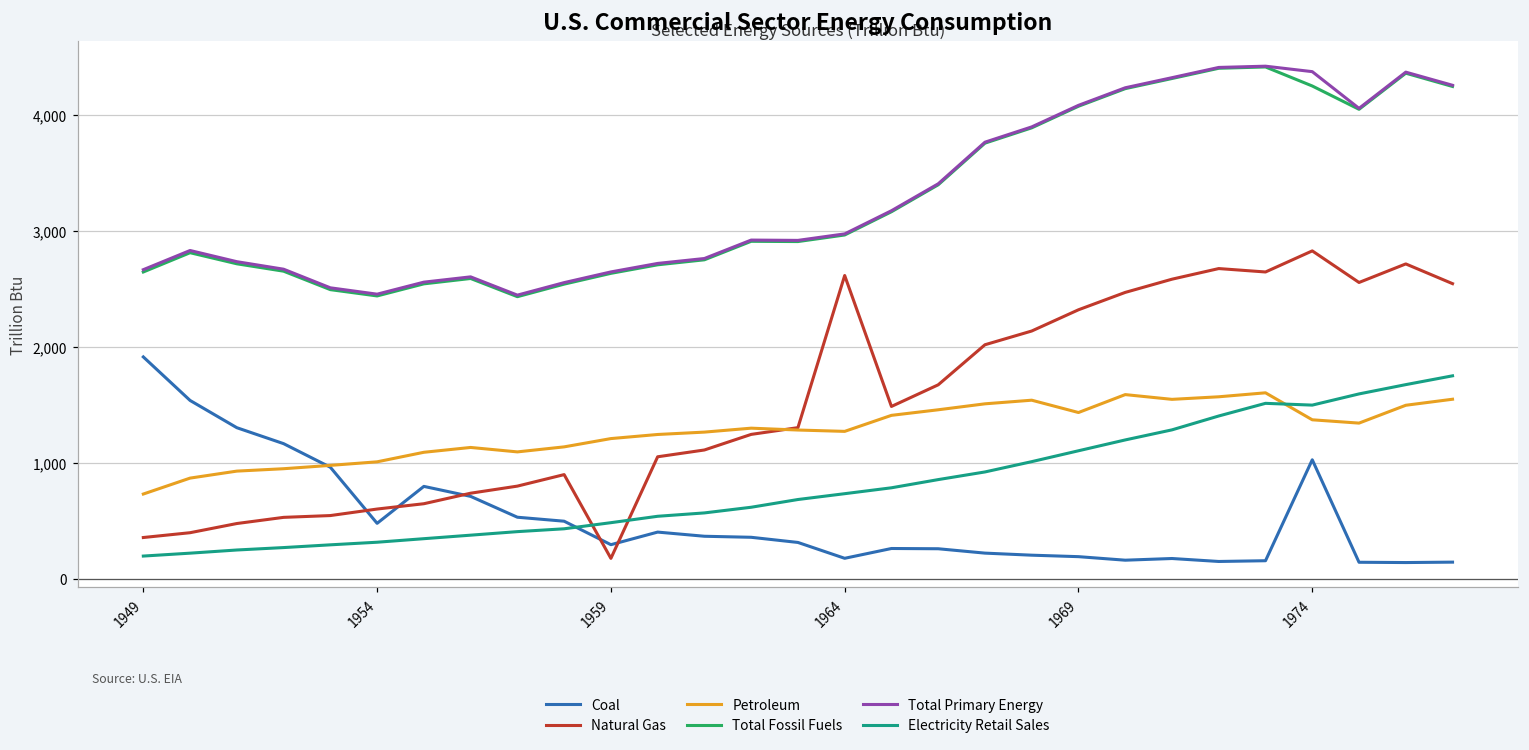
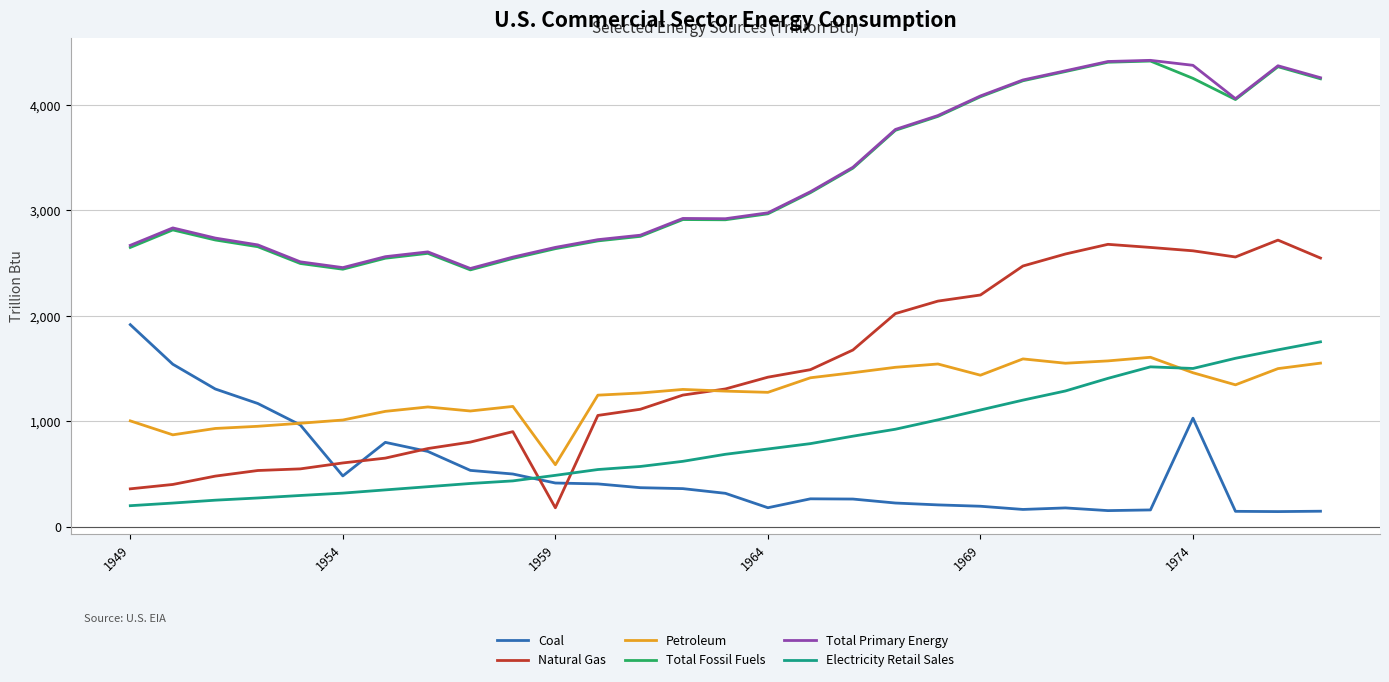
Petroleum, 1949: 730 -> 1,000
Coal, 1959: 300 -> 420
Petroleum, 1959: 1,210 -> 590
Natural Gas, 1964: 2,620 -> 1,420
Natural Gas, 1969: 2,320 -> 2,200
Natural Gas, 1974: 2,830 -> 2,620
Petroleum, 1974: 1,370 -> 1,460
